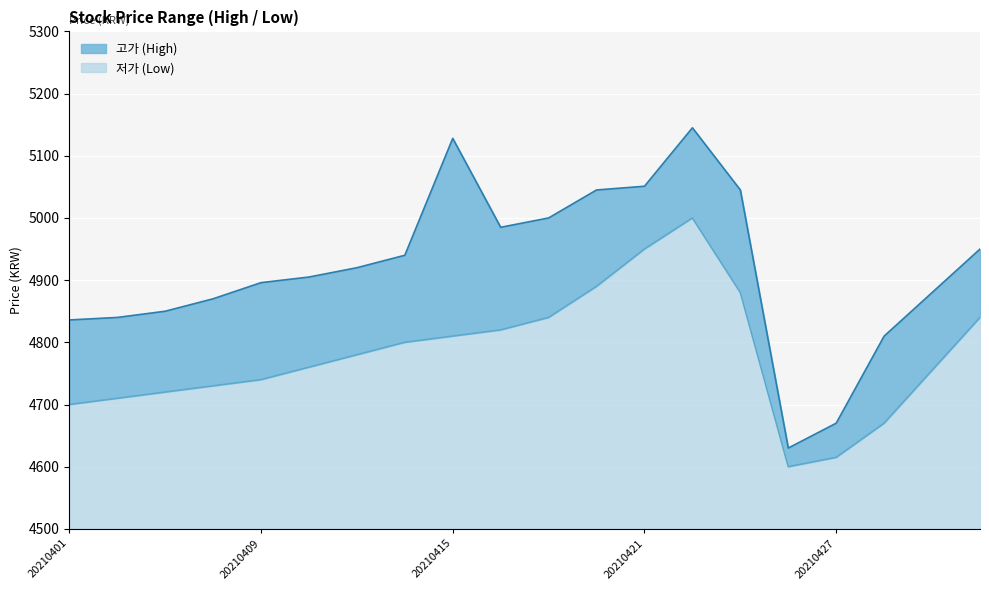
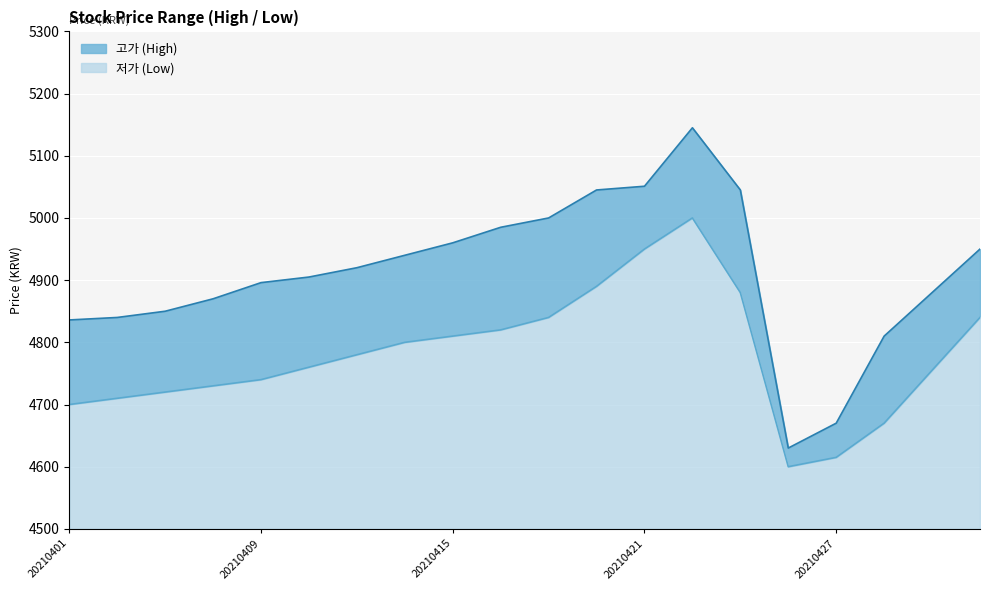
고가 (High), 20210415: 5130 -> 4960
